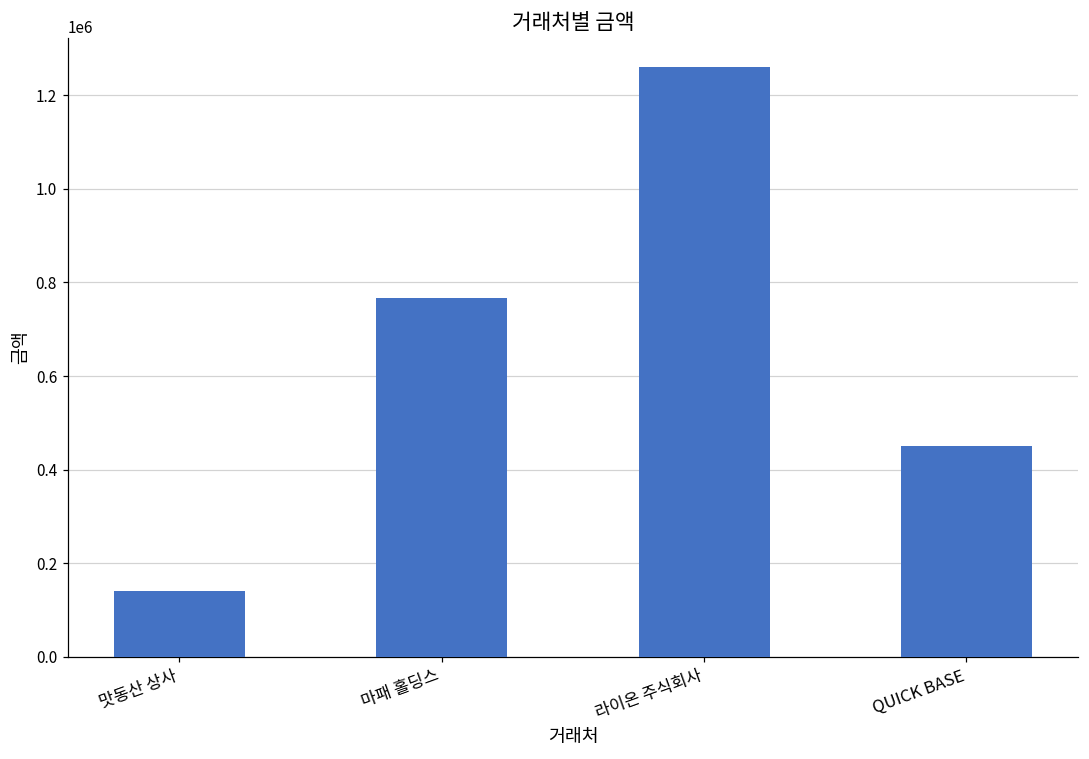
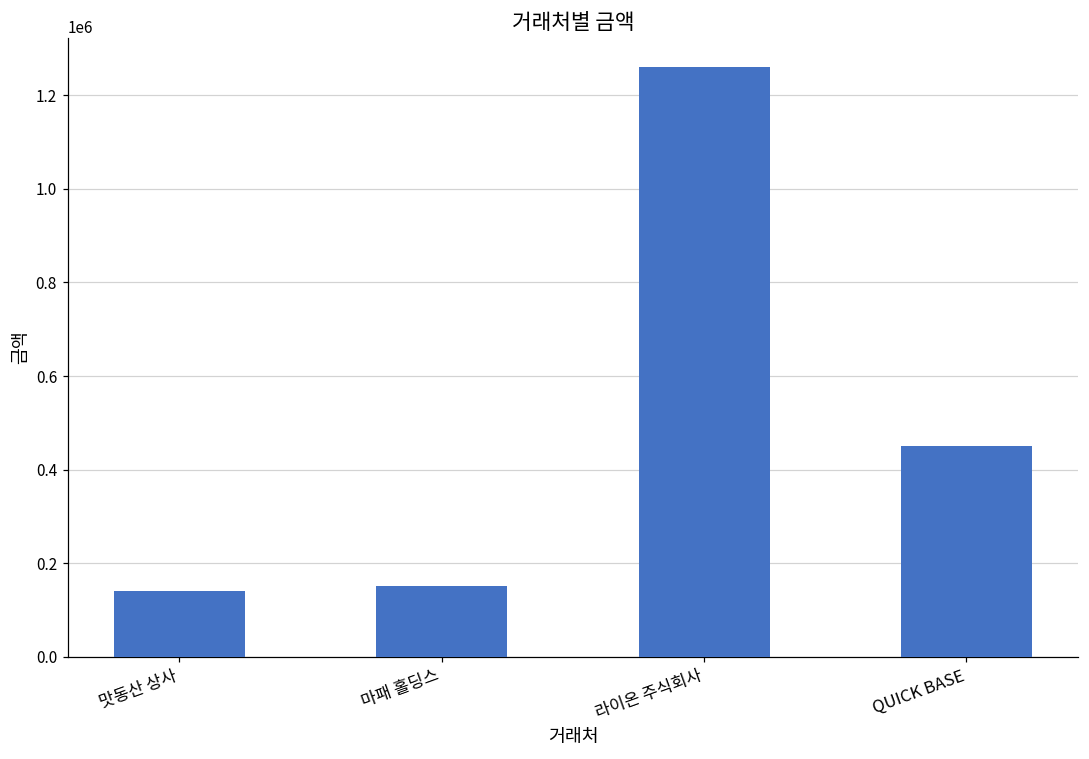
마패 홀딩스: 770000 -> 150000
